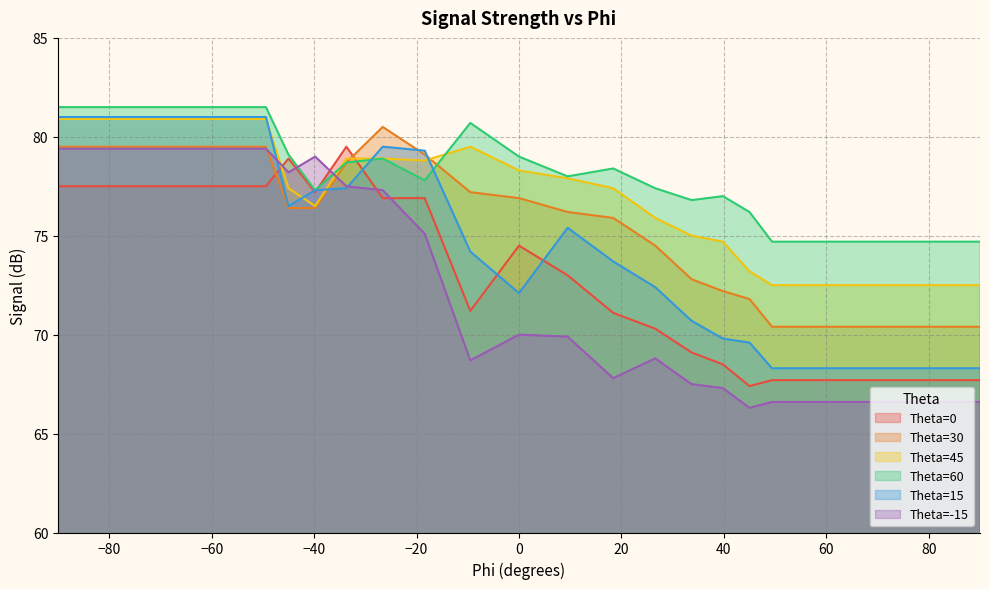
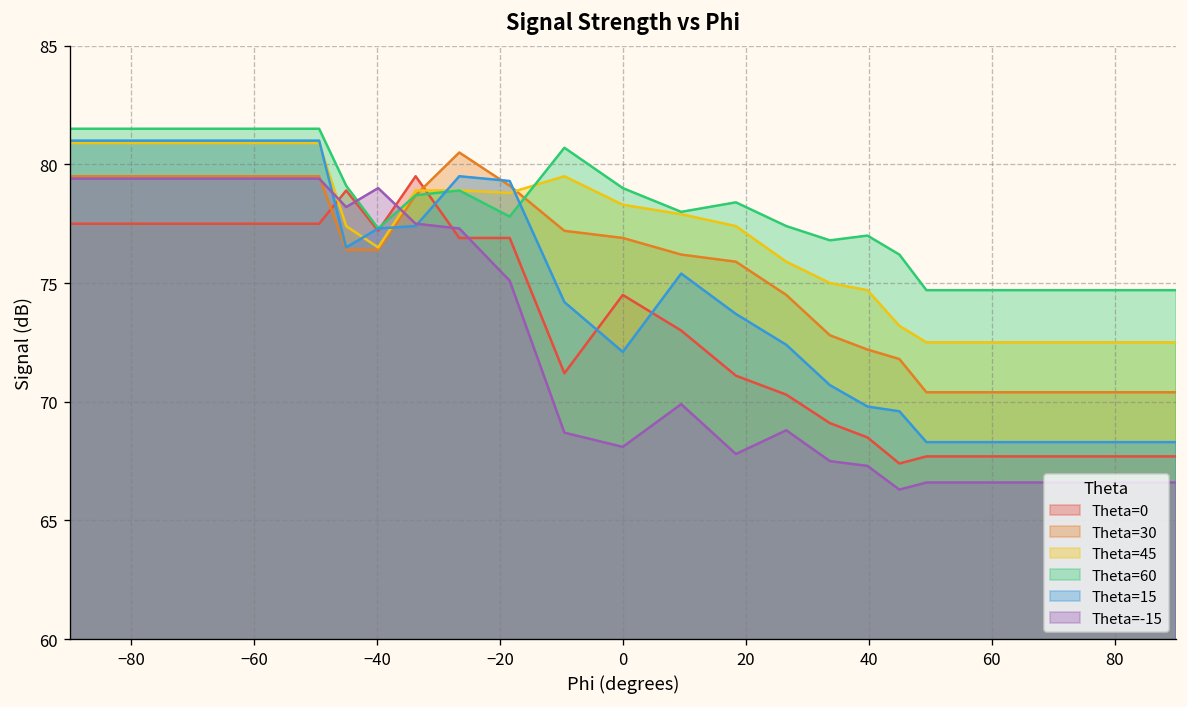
Theta=-15, 0: 70.0 -> 68.1
